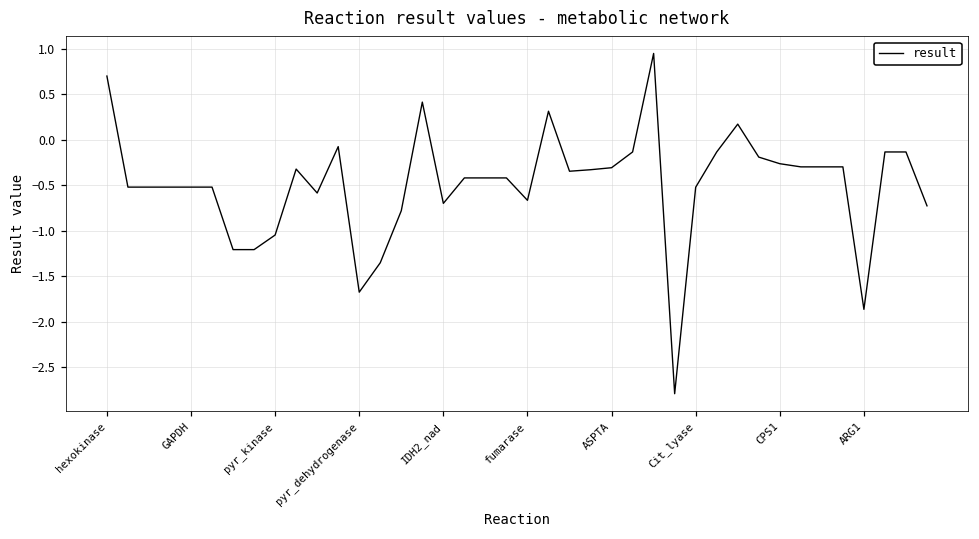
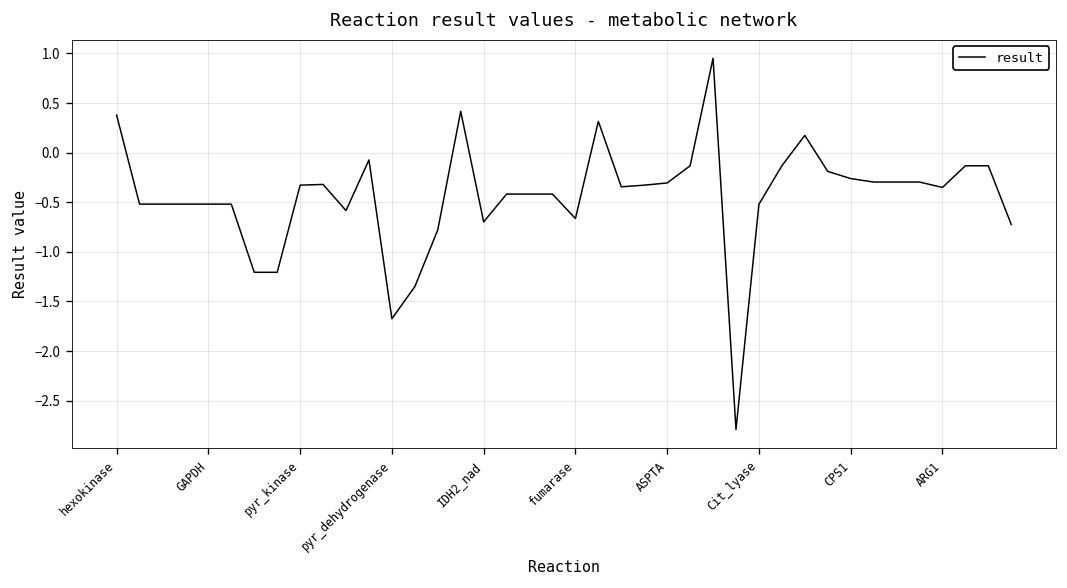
hexokinase: 0.7 -> 0.4
pyr_kinase: -1.0 -> -0.3
ARG1: -1.9 -> -0.4
